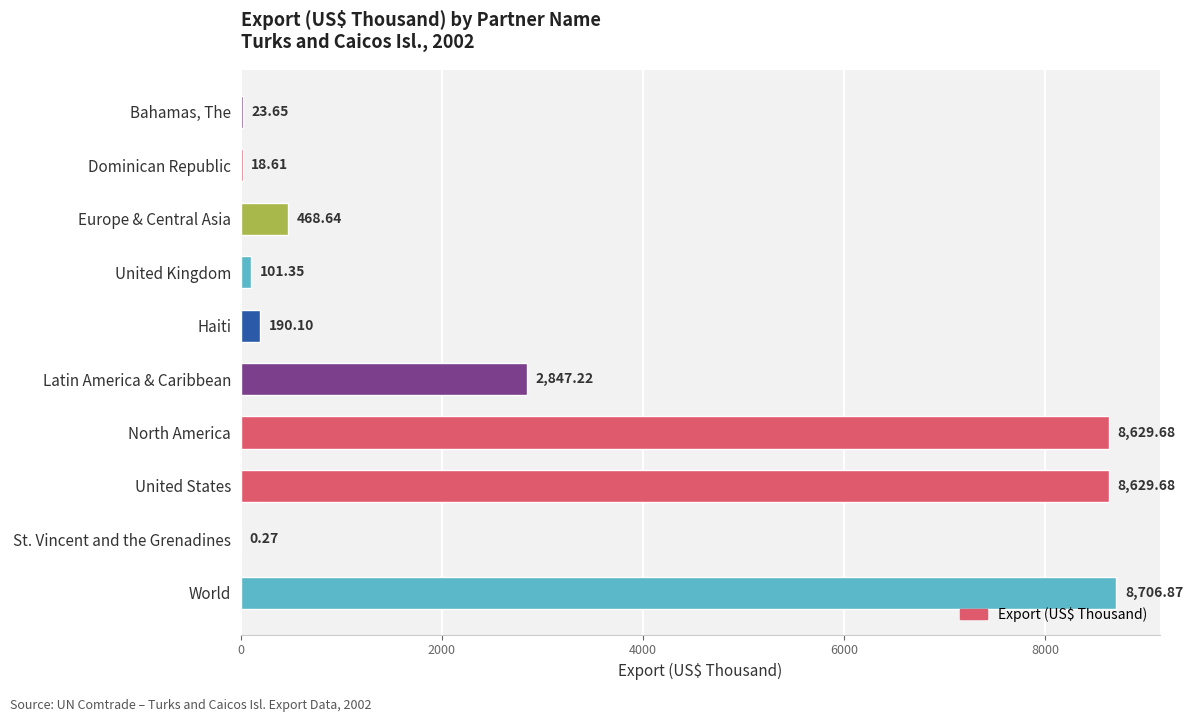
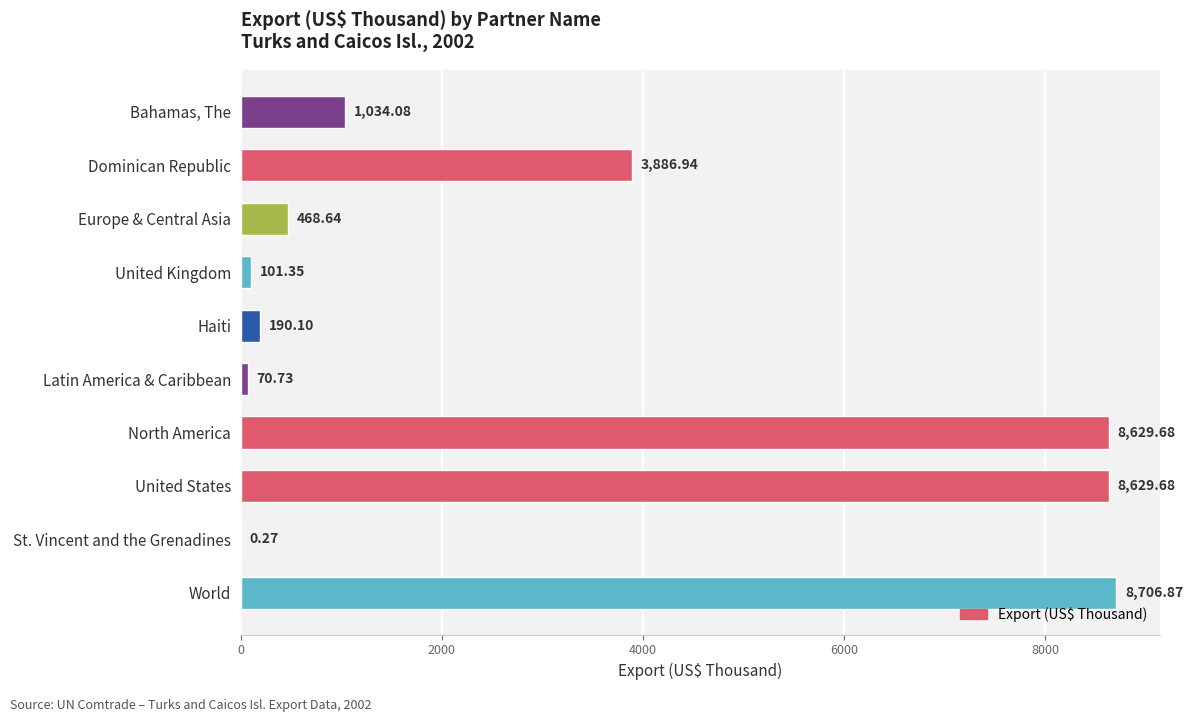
Bahamas, The: 23.65 -> 1,034.08
Dominican Republic: 18.61 -> 3,886.94
Latin America & Caribbean: 2,847.22 -> 70.73
